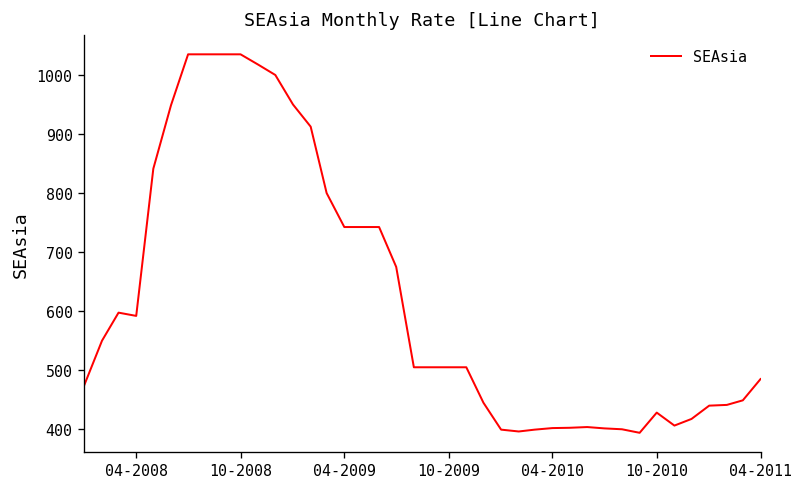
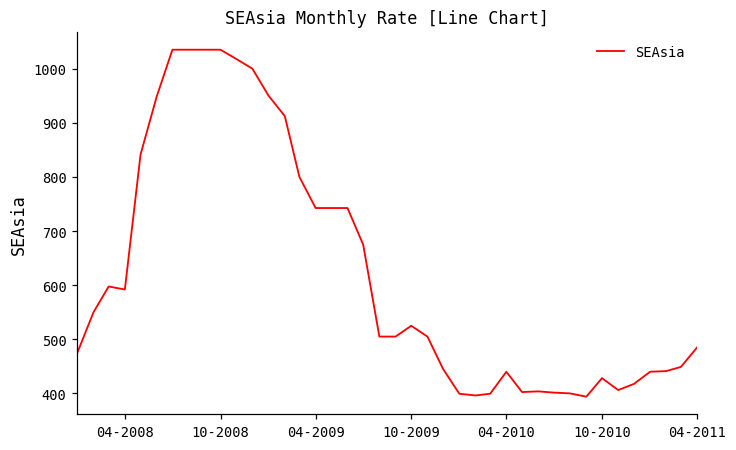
10-2009: 510 -> 530
04-2010: 400 -> 440
